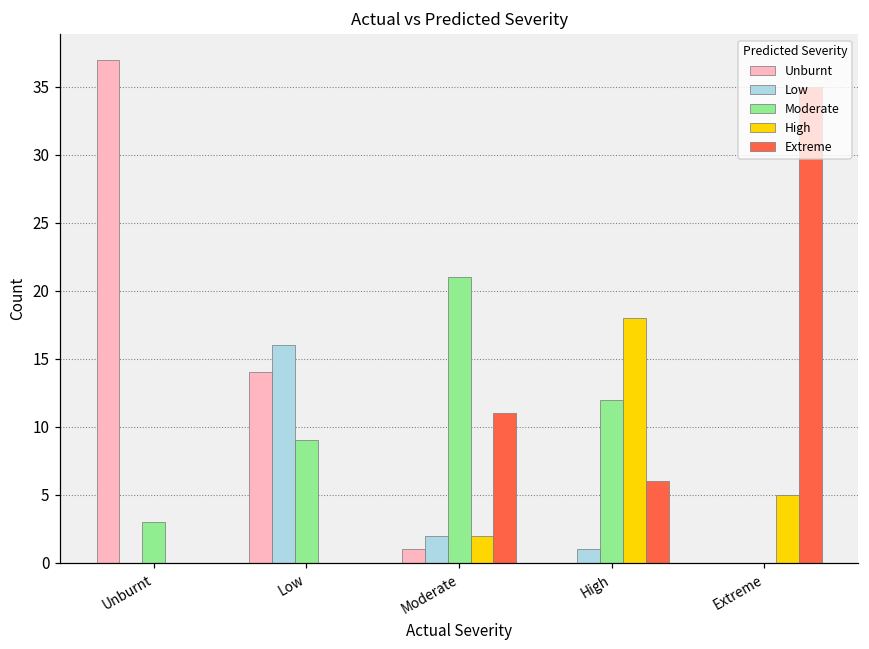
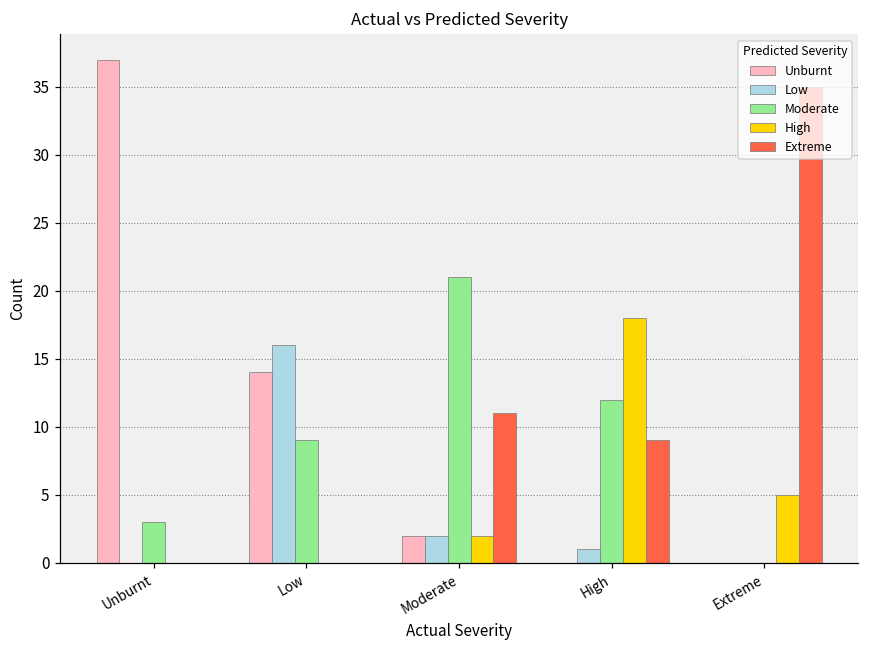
Unburnt, Moderate: 1 -> 2
Extreme, High: 6 -> 9
